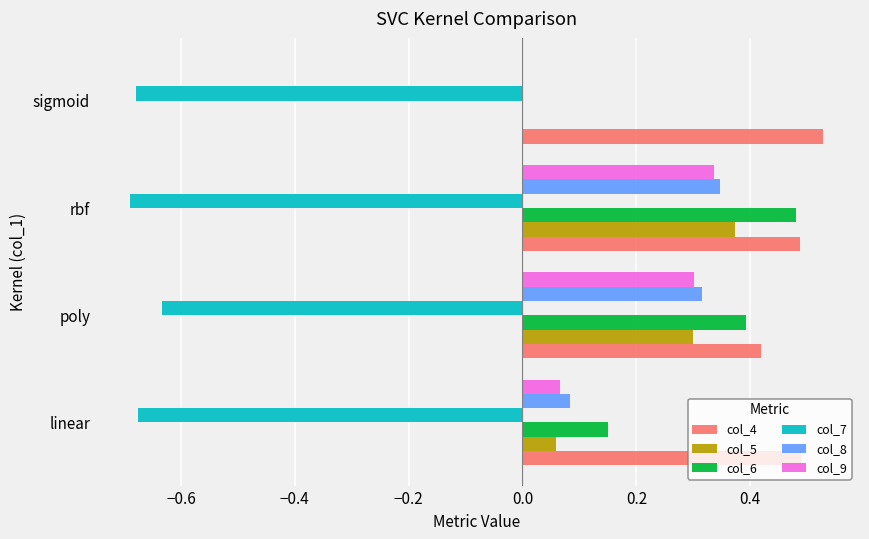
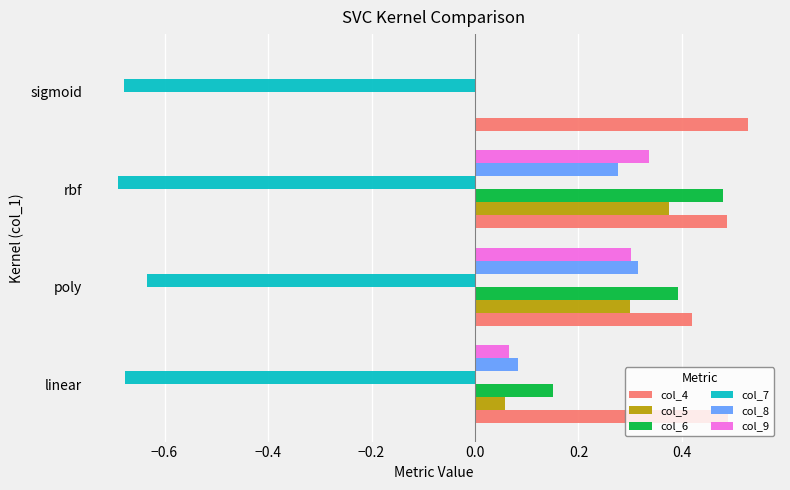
col_8, rbf: 0.35 -> 0.28
